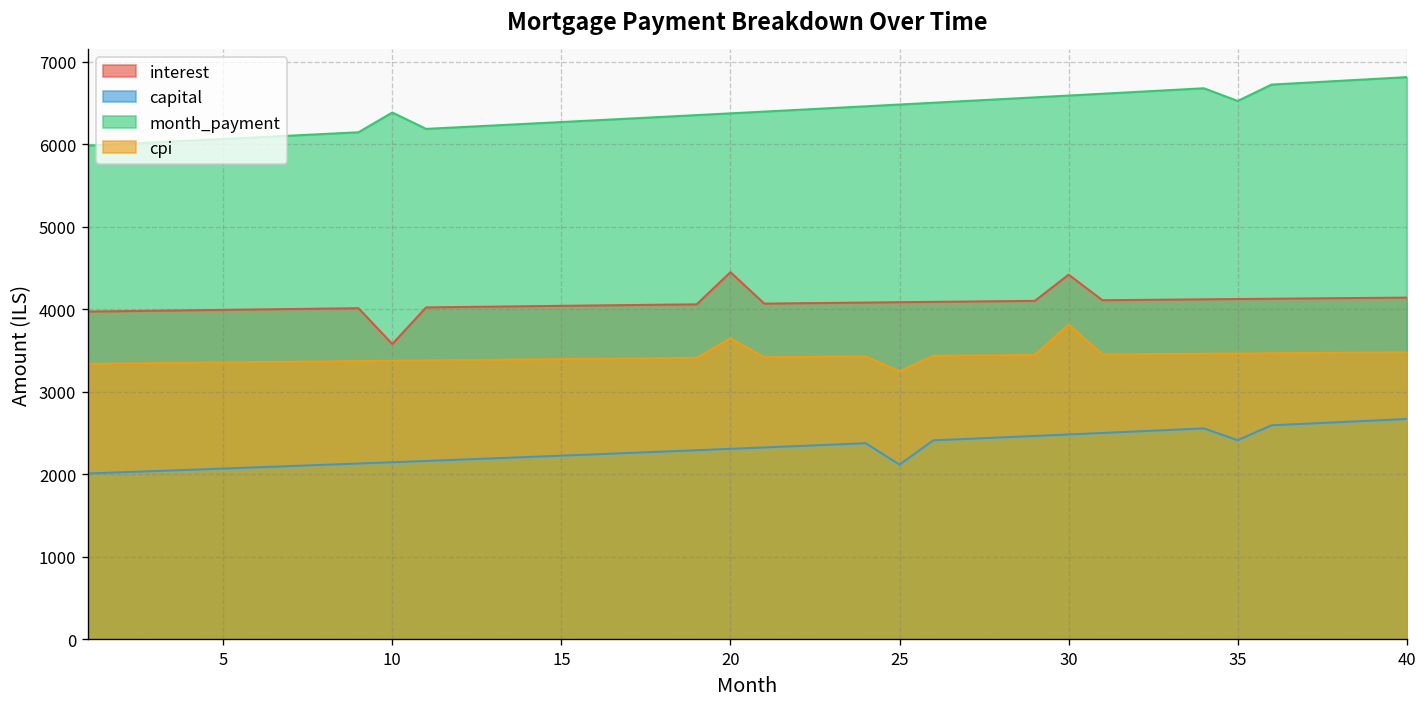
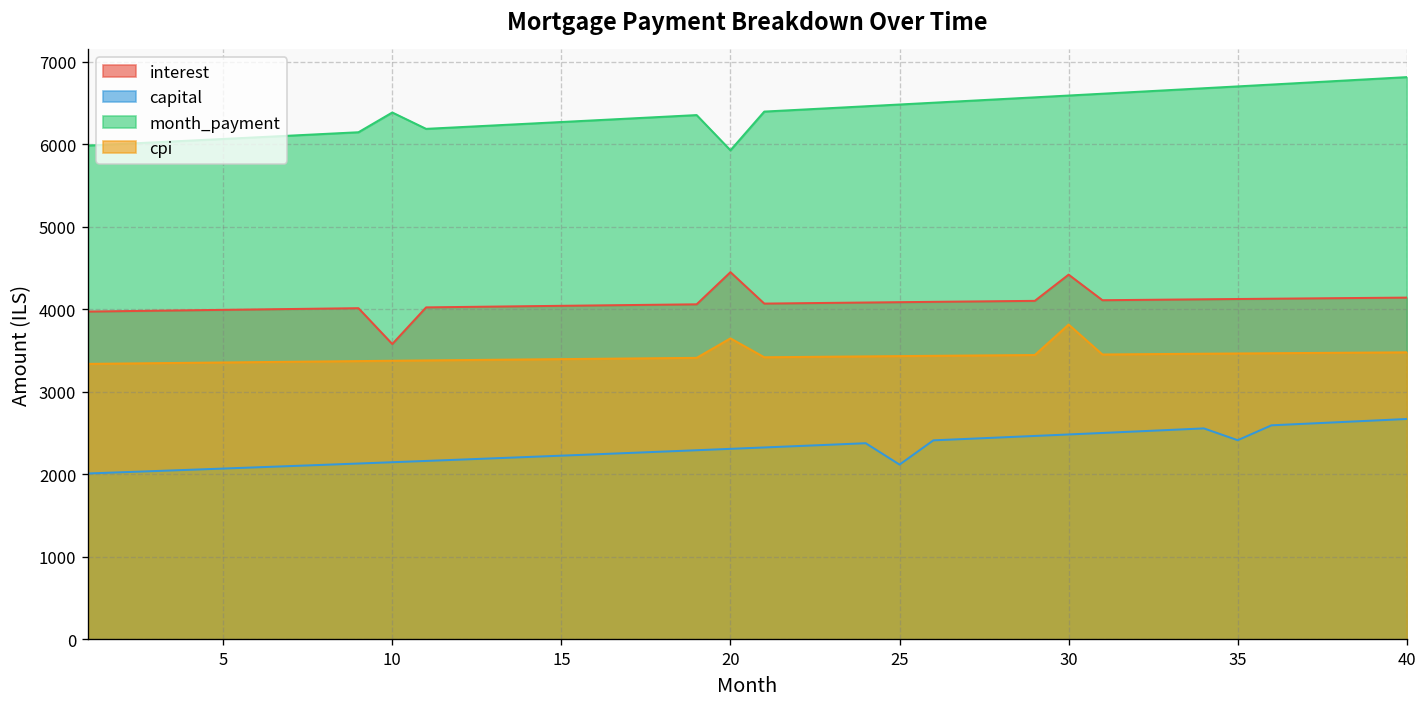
month_payment, 20: 6400 -> 5900
cpi, 25: 3200 -> 3400
month_payment, 35: 6500 -> 6700
